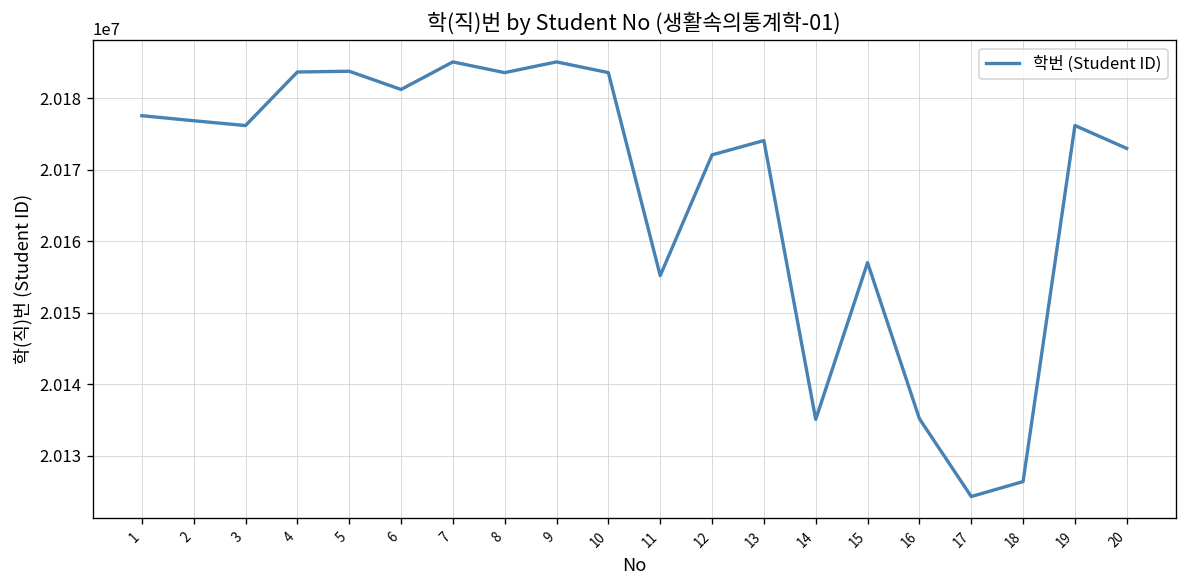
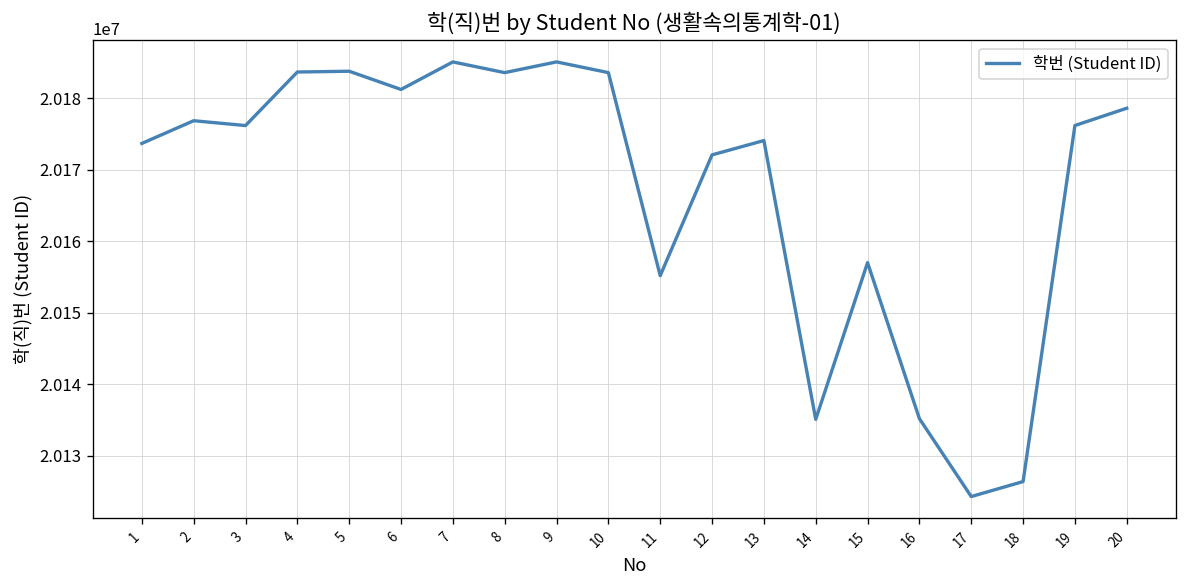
1: 20178000 -> 20174000
20: 20173000 -> 20179000
